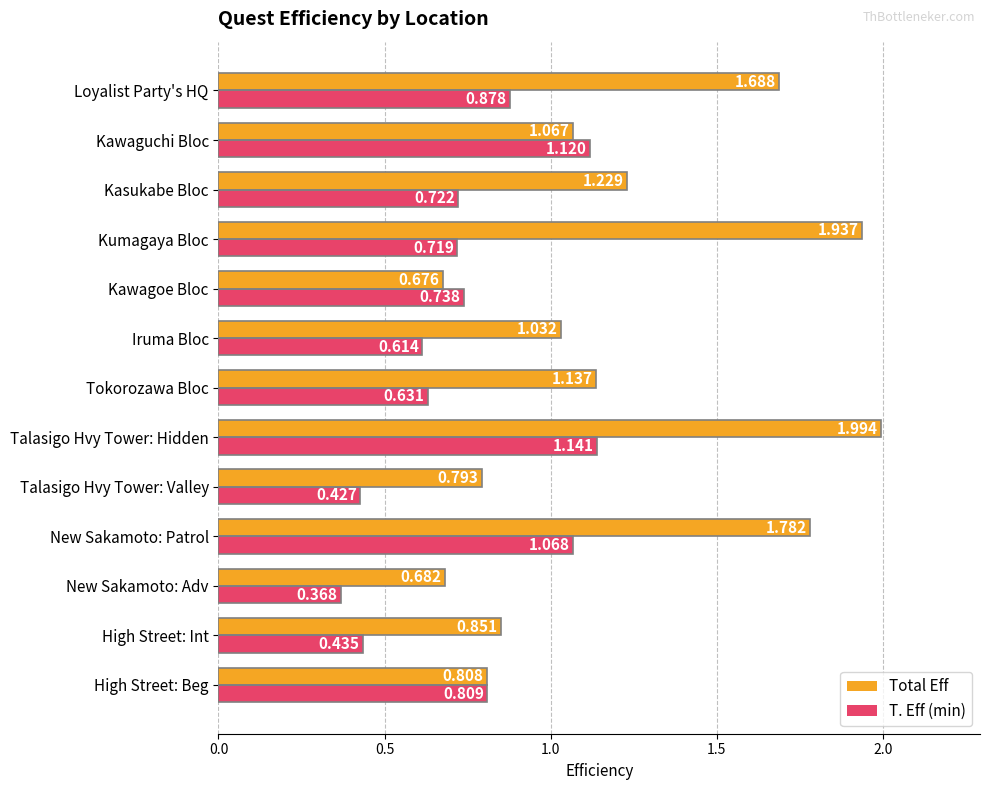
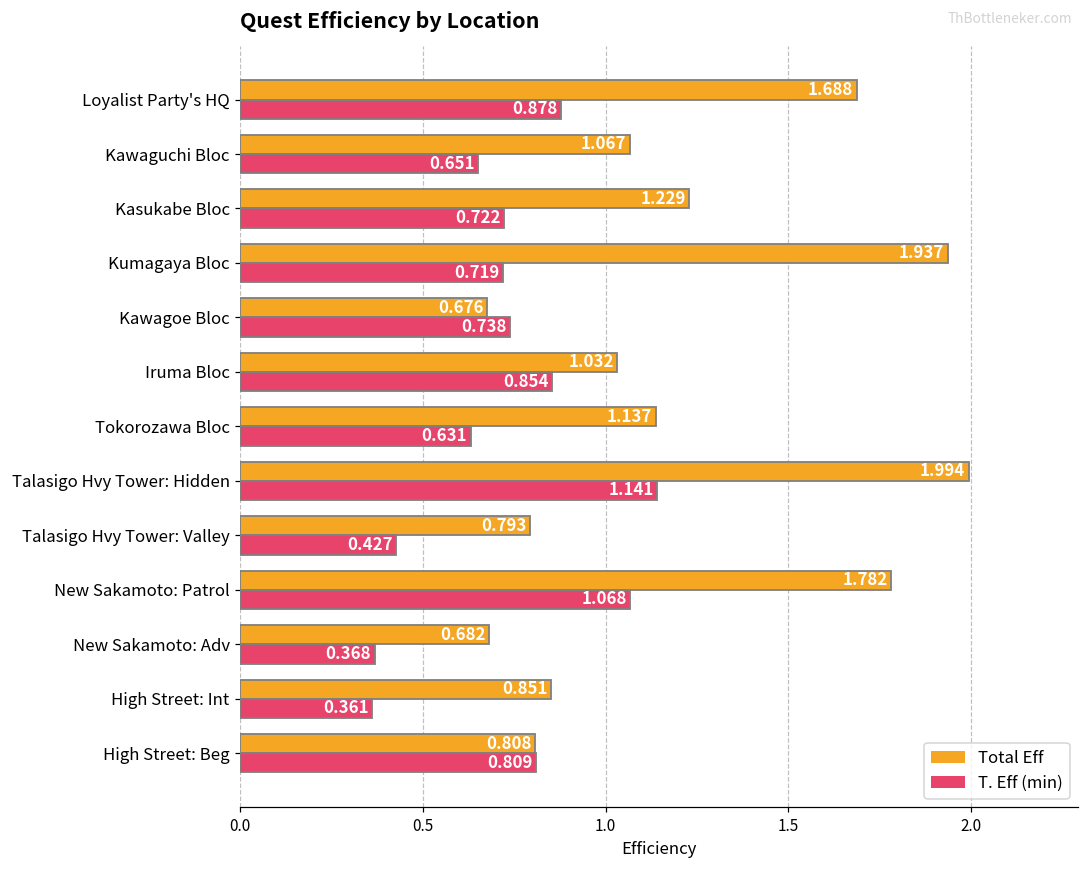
T. Eff (min), Kawaguchi Bloc: 1.120 -> 0.651
T. Eff (min), Iruma Bloc: 0.614 -> 0.854
T. Eff (min), High Street: Int: 0.435 -> 0.361
